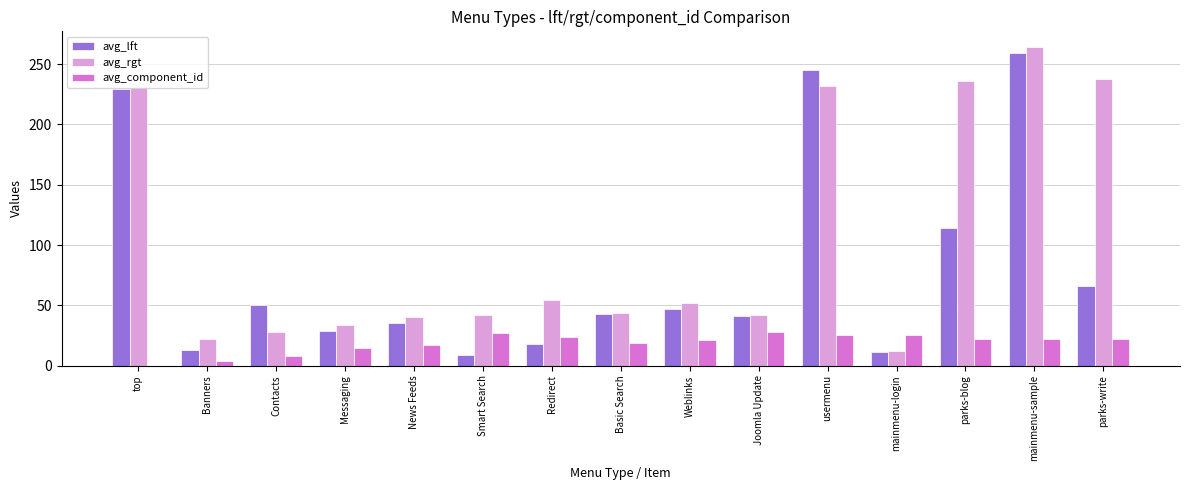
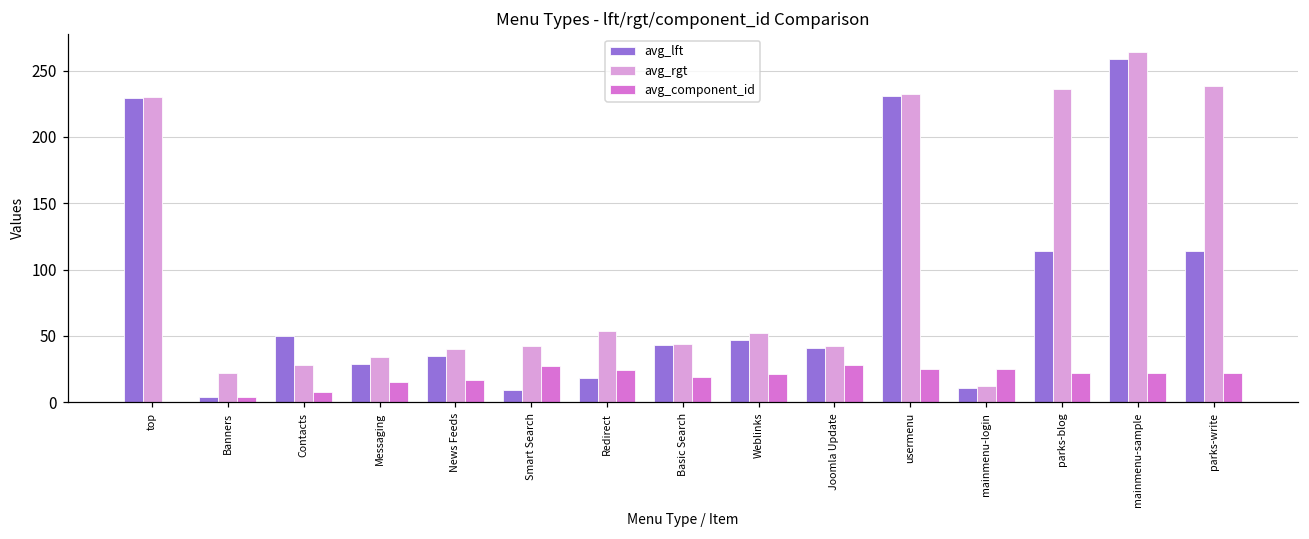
avg_lft, Banners: 13 -> 4
avg_lft, usermenu: 245 -> 231
avg_lft, parks-write: 66 -> 114
